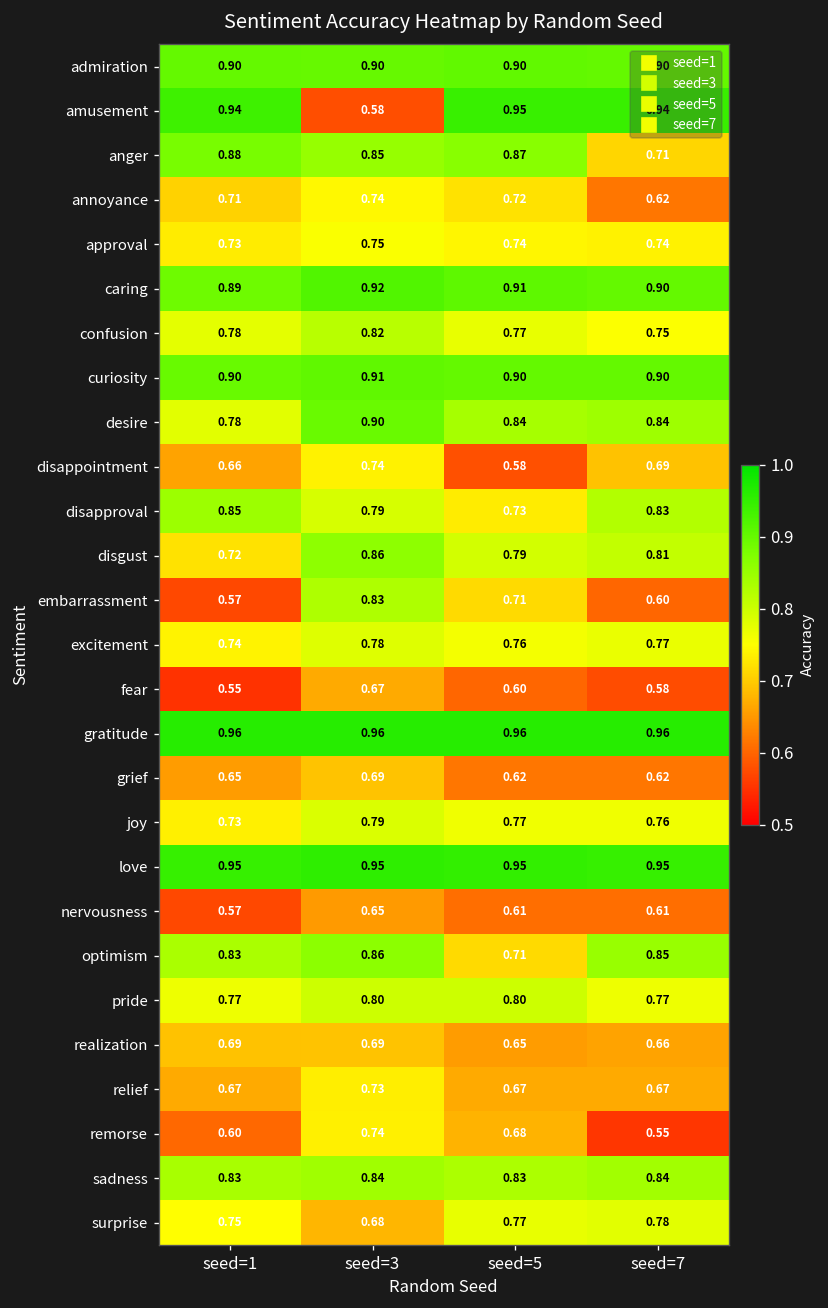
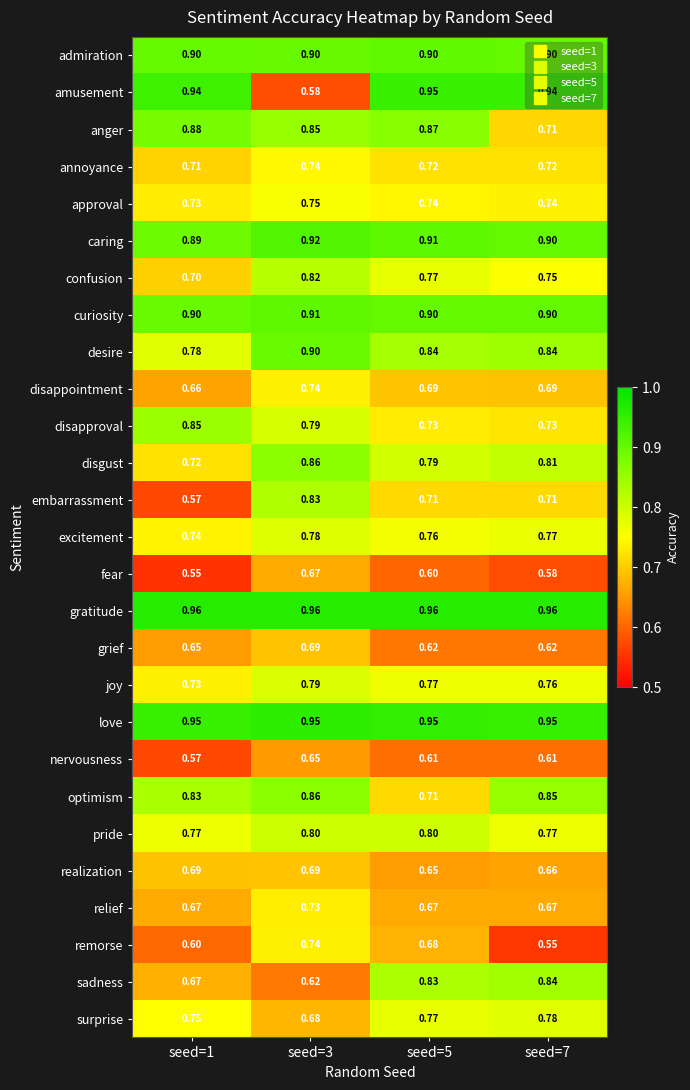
annoyance, seed=7: 0.62 -> 0.72
confusion, seed=1: 0.78 -> 0.70
disappointment, seed=5: 0.58 -> 0.69
disapproval, seed=7: 0.83 -> 0.73
embarrassment, seed=7: 0.60 -> 0.71
sadness, seed=1: 0.83 -> 0.67
sadness, seed=3: 0.84 -> 0.62
